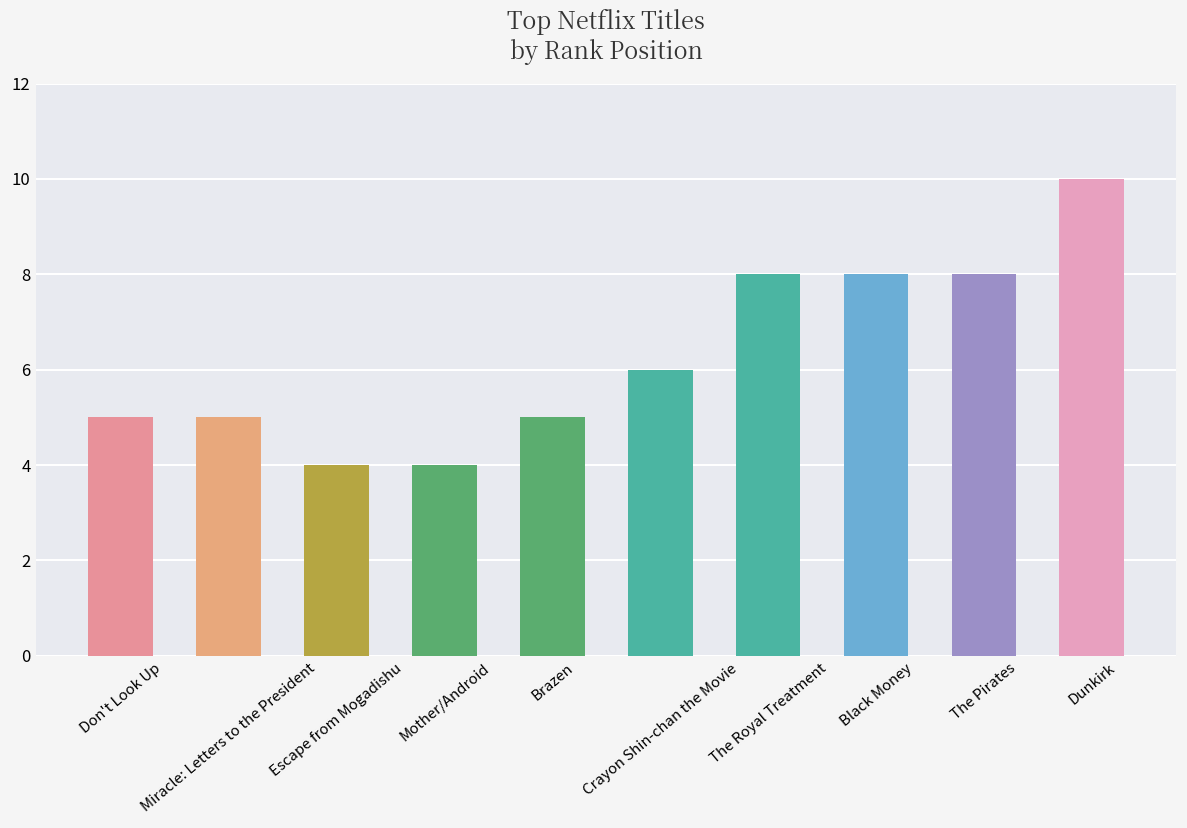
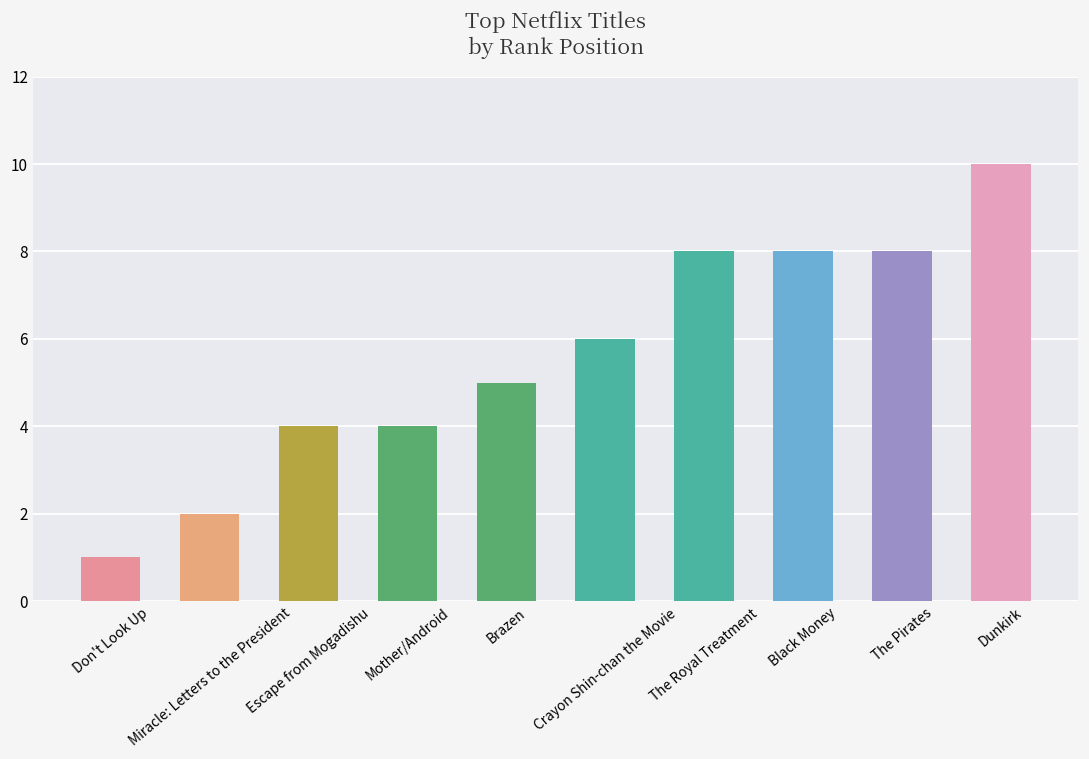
Don't Look Up: 5 -> 1
Miracle: Letters to the President: 5 -> 2
